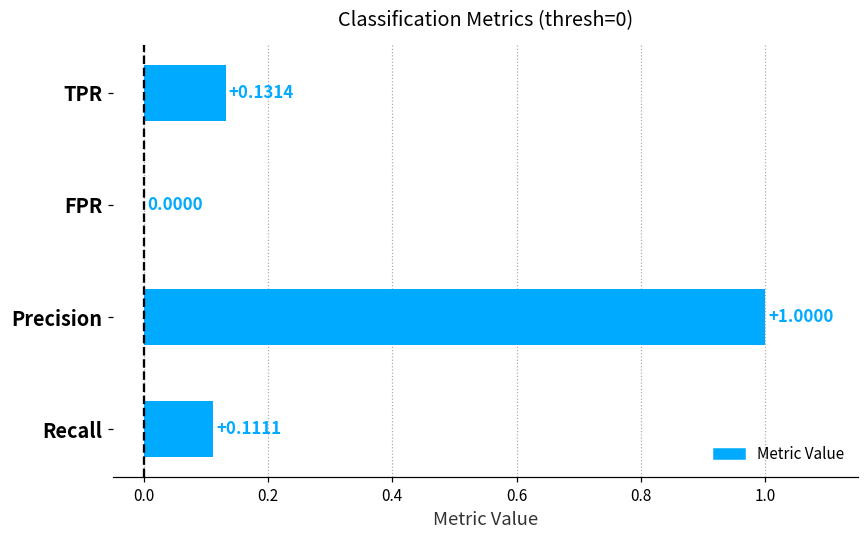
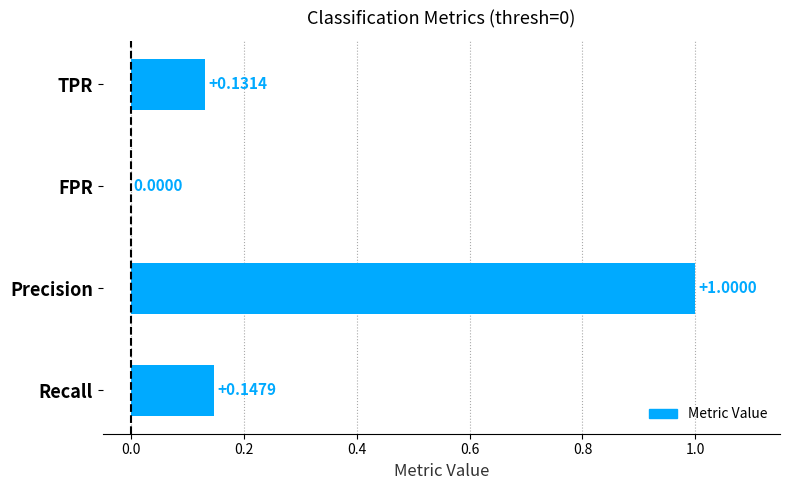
Recall: +0.1111 -> +0.1479
